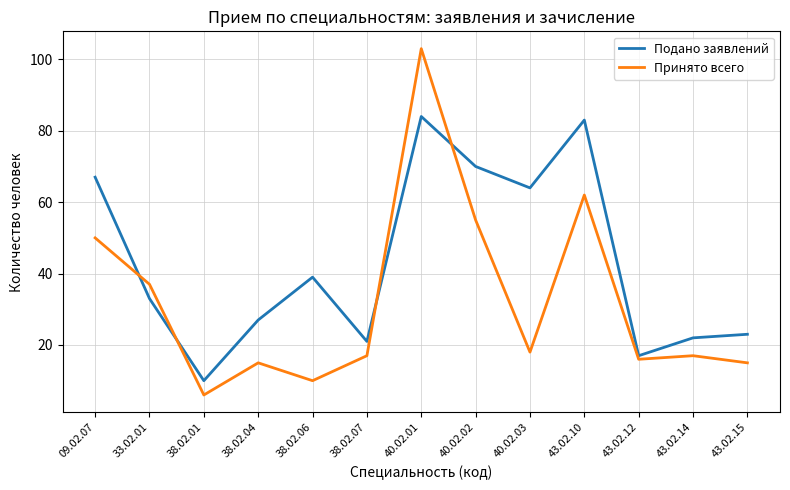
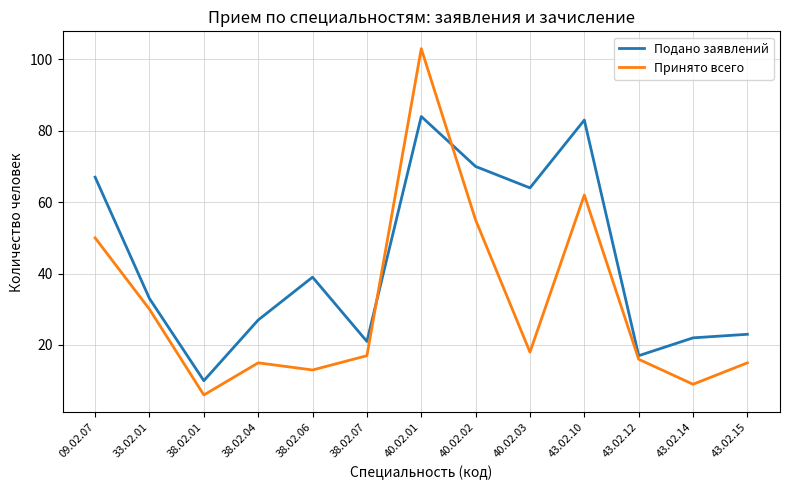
Принято всего, 33.02.01: 37 -> 30
Принято всего, 38.02.06: 10 -> 13
Принято всего, 43.02.14: 17 -> 9
